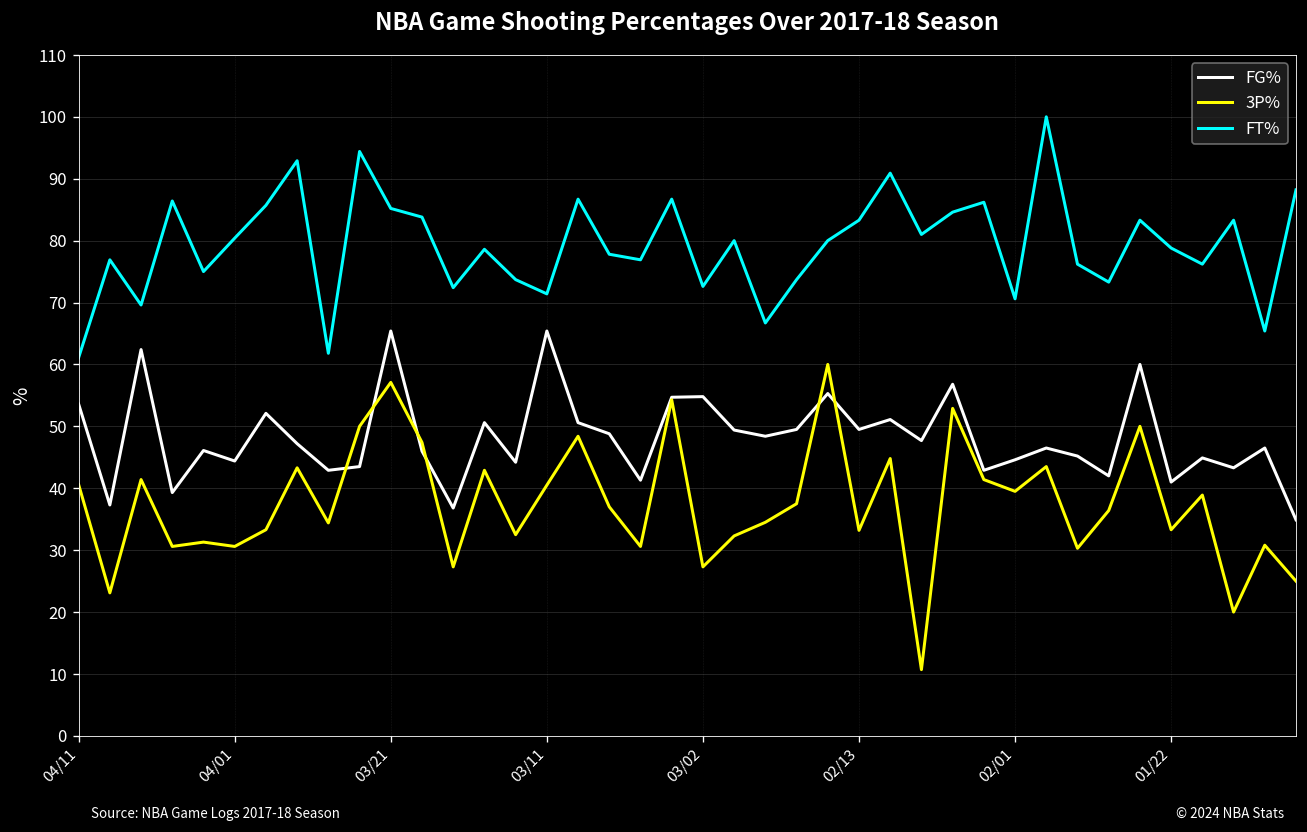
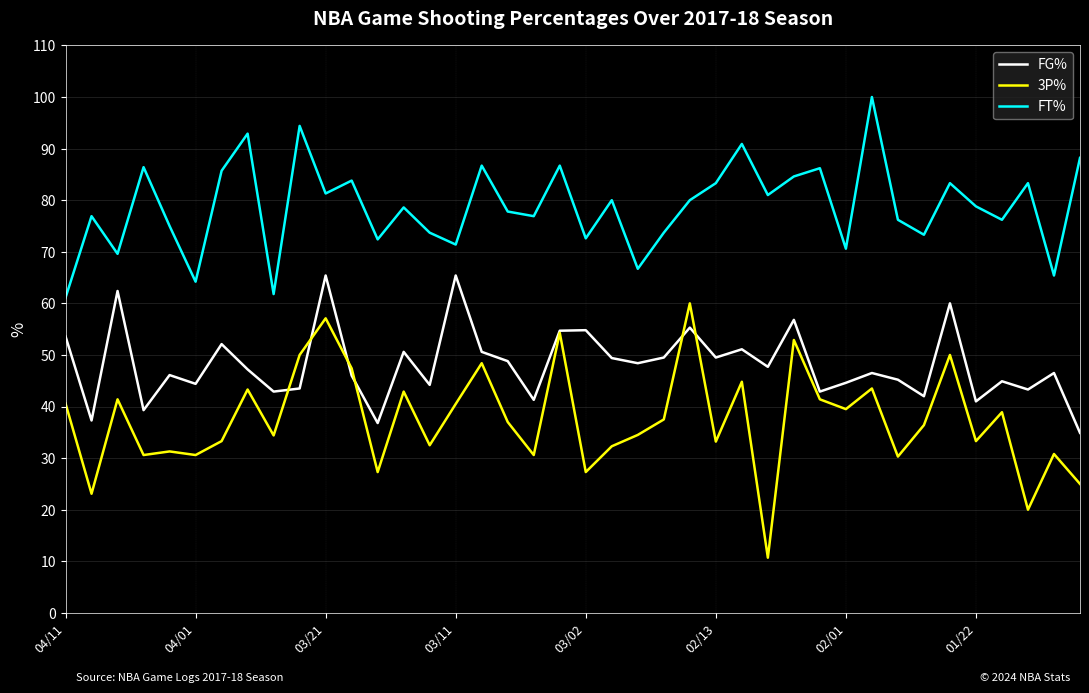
FT%, 04/01: 80 -> 64
FT%, 03/21: 85 -> 81
